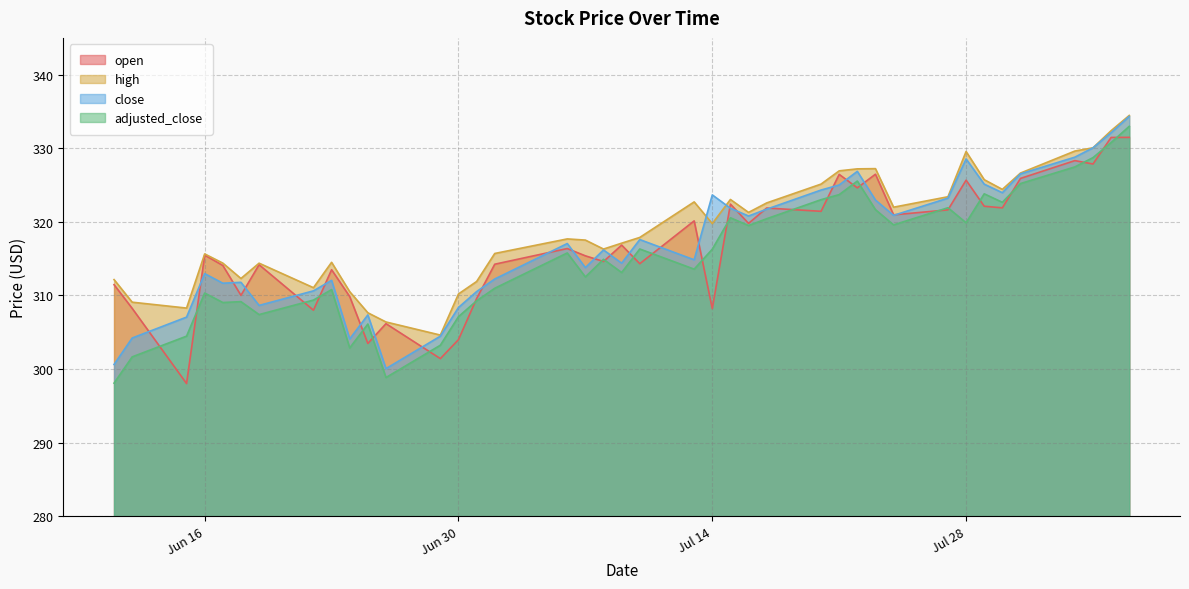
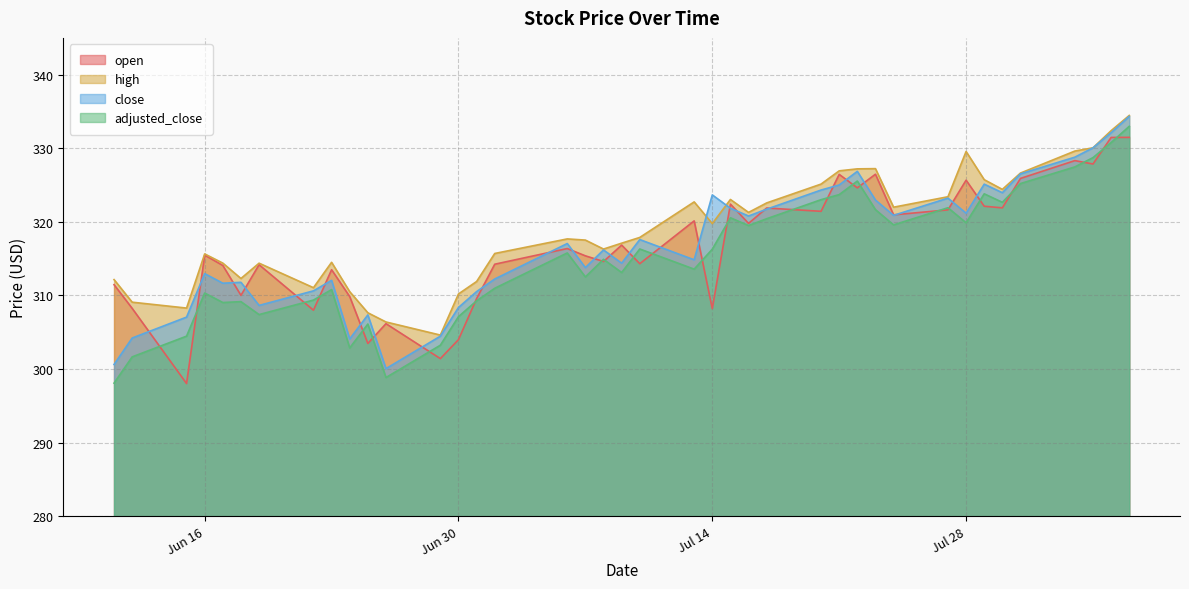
close, Jul 28: 329 -> 321
